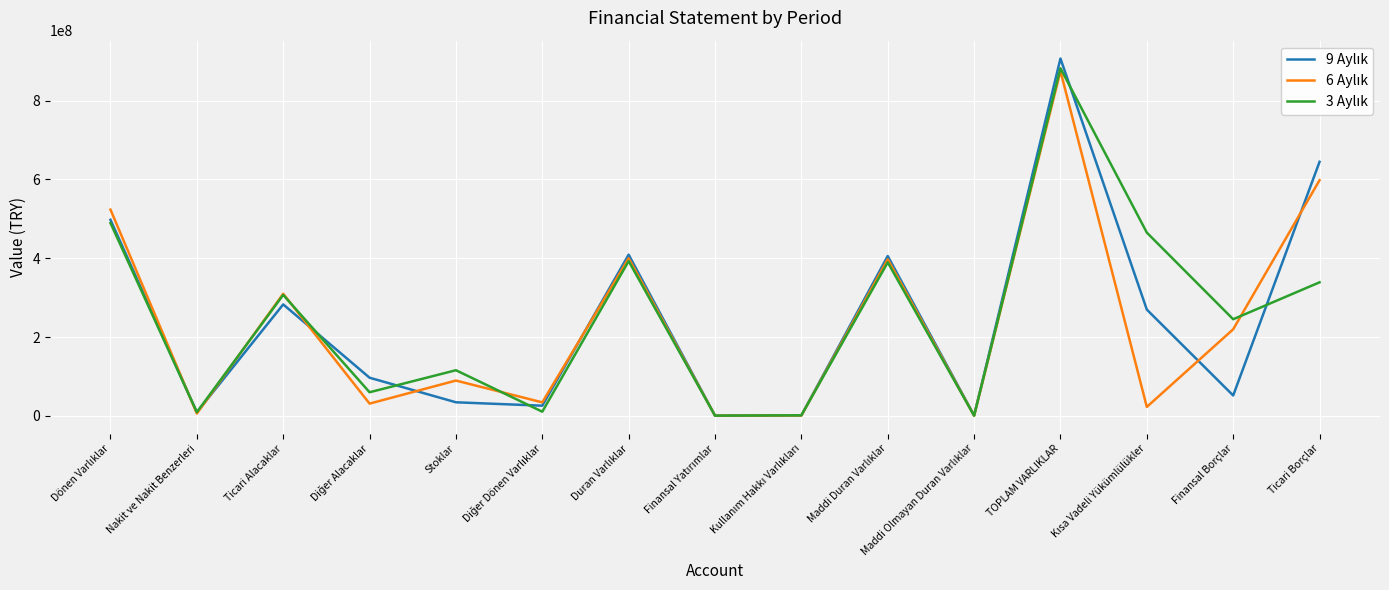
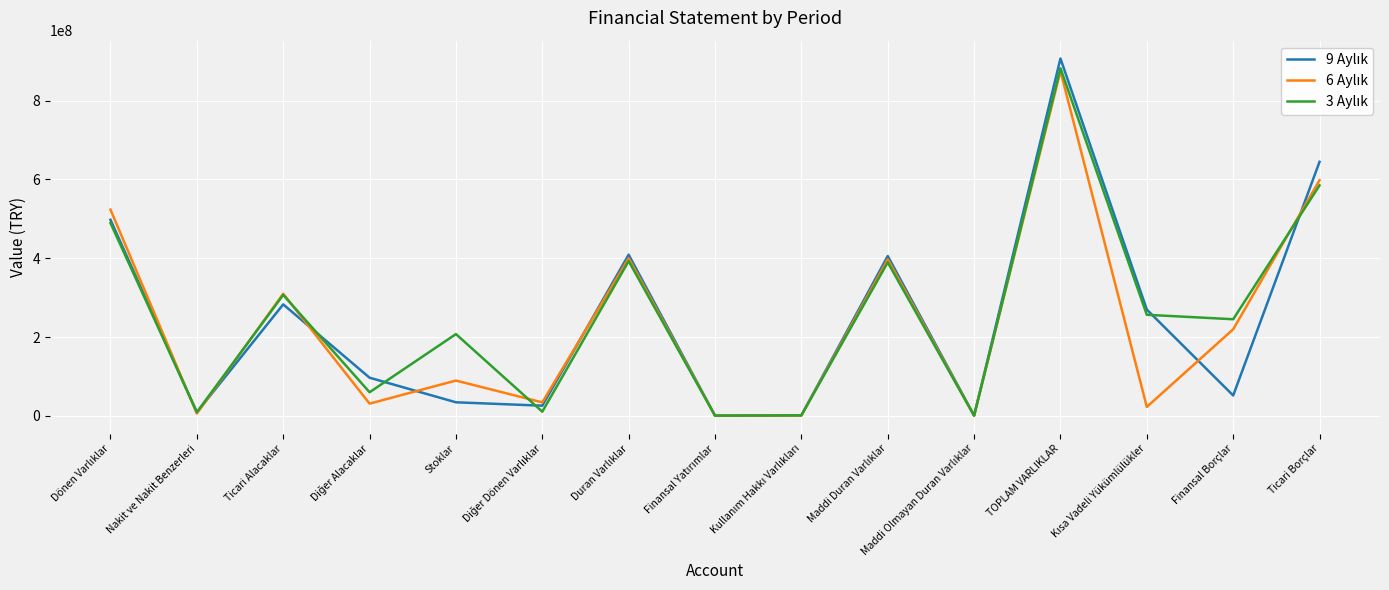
3 Aylık, Stoklar: 120000000 -> 210000000
3 Aylık, Kısa Vadeli Yükümlülükler: 470000000 -> 260000000
3 Aylık, Ticari Borçlar: 340000000 -> 580000000
